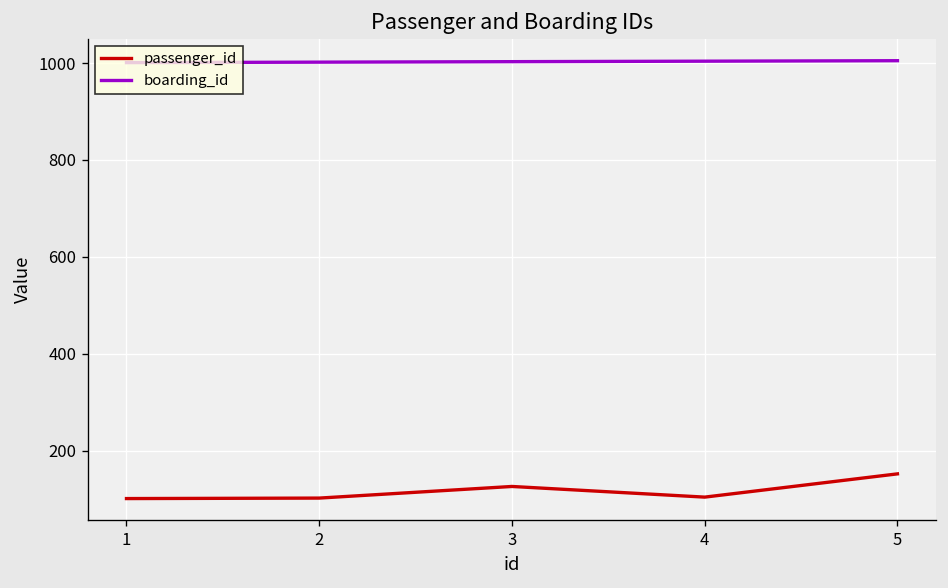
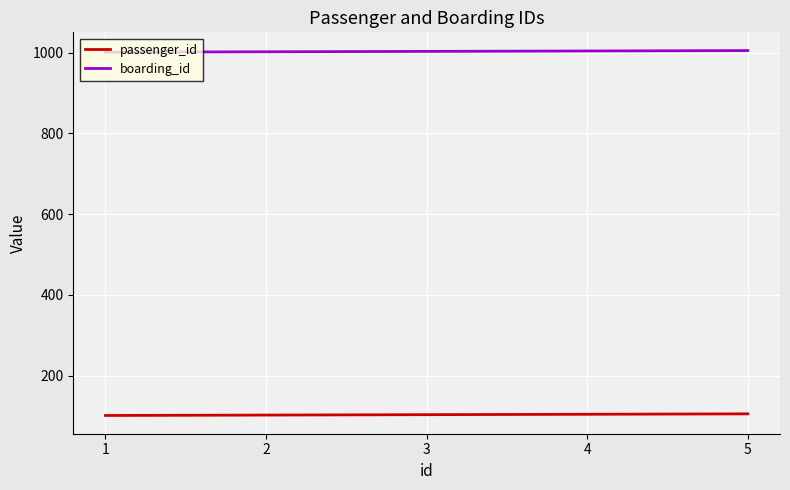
passenger_id, 3: 130 -> 100
passenger_id, 5: 150 -> 110
